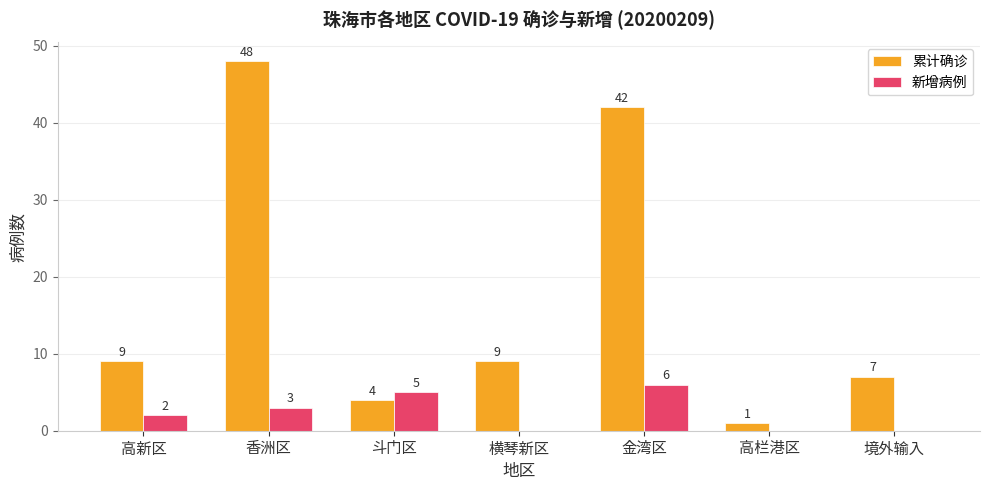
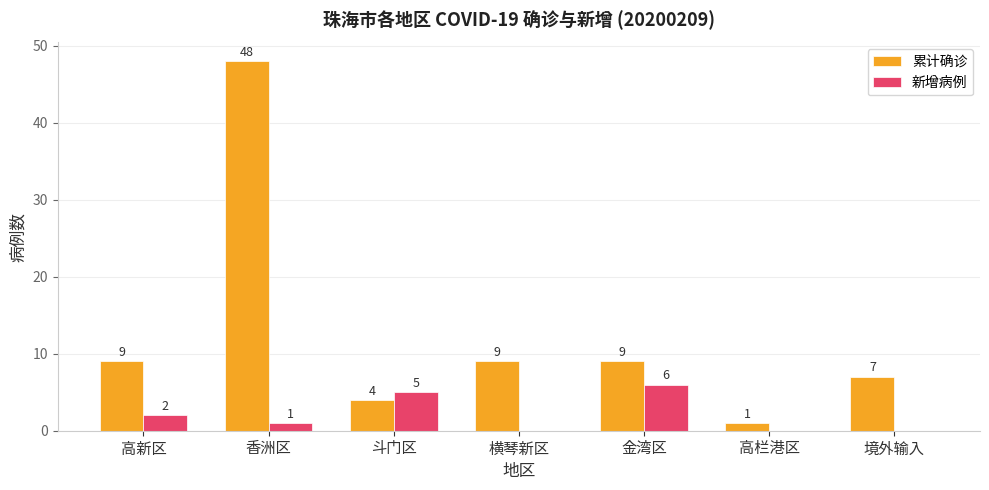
新增病例, 香洲区: 3 -> 1
累计确诊, 金湾区: 42 -> 9
